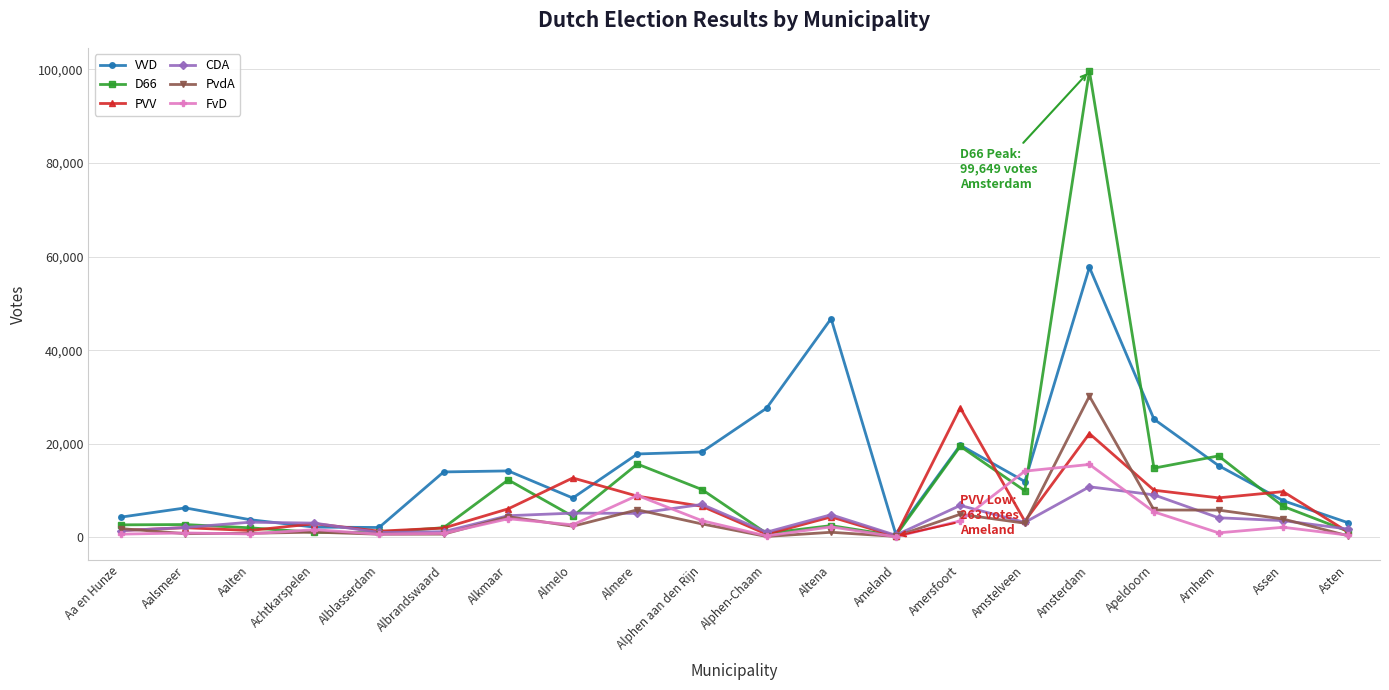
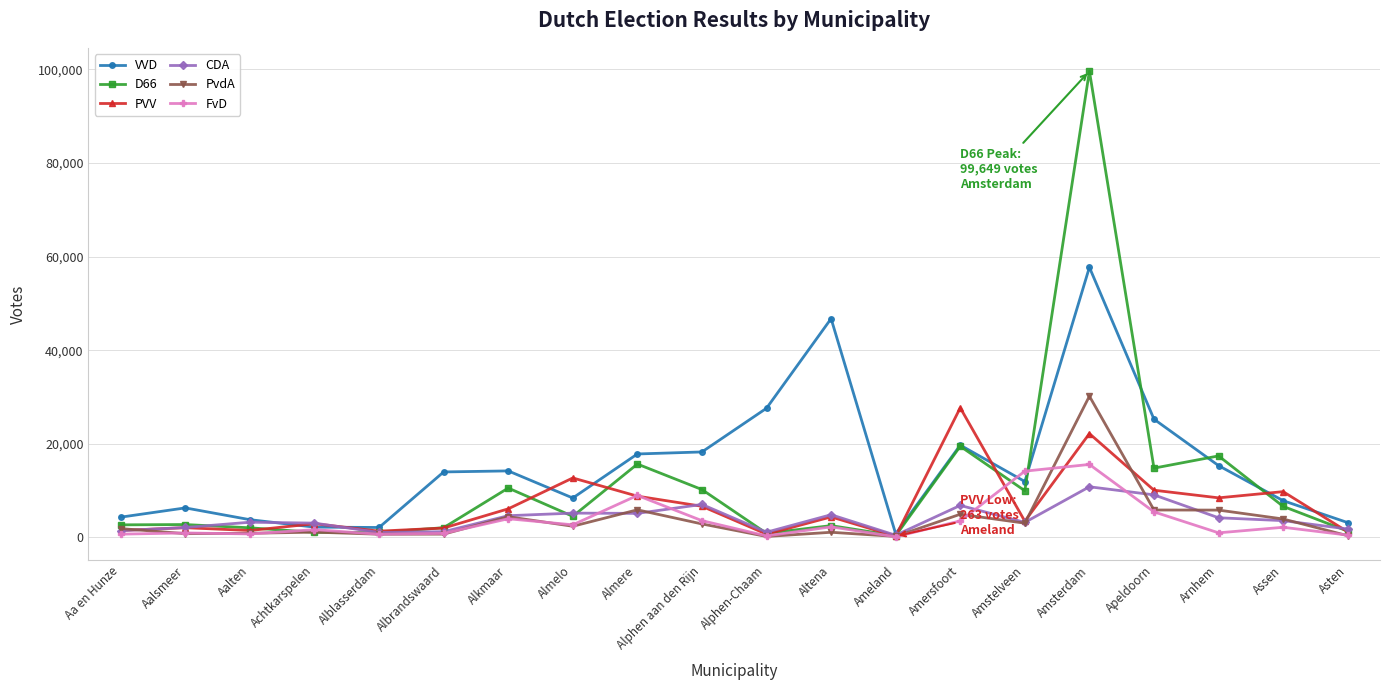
D66, Alkmaar: 12,000 -> 11,000
